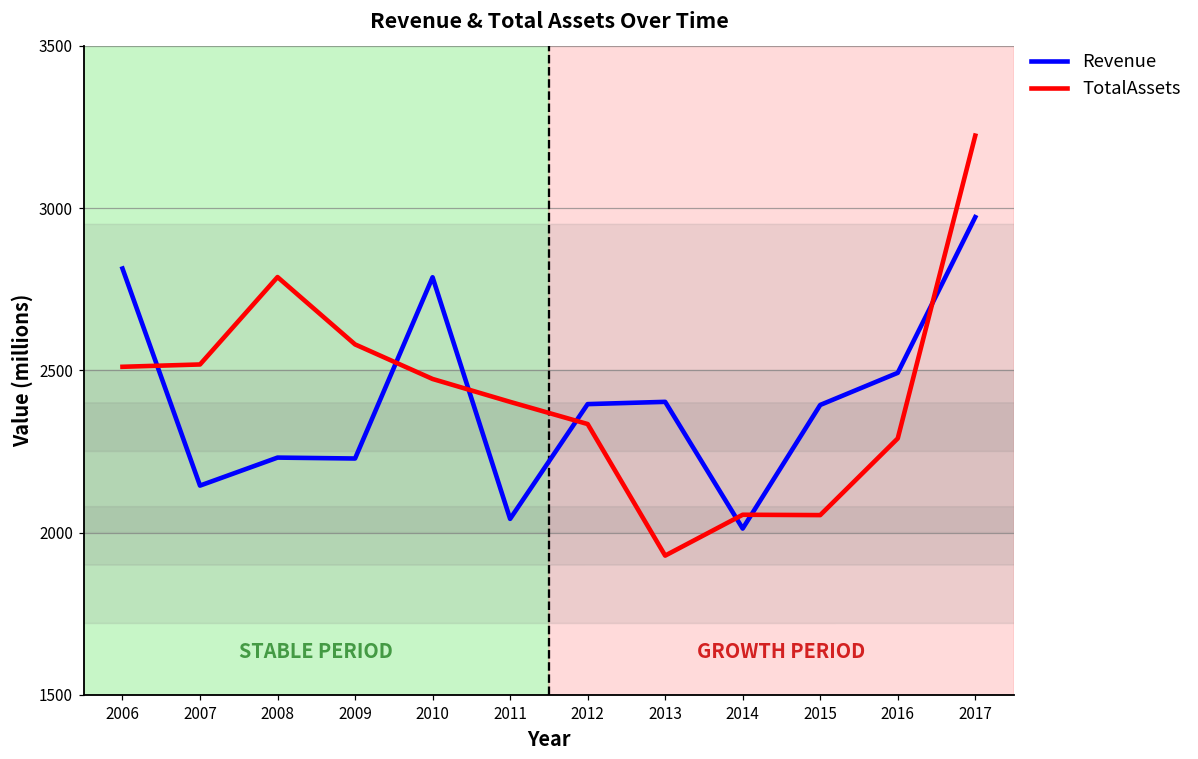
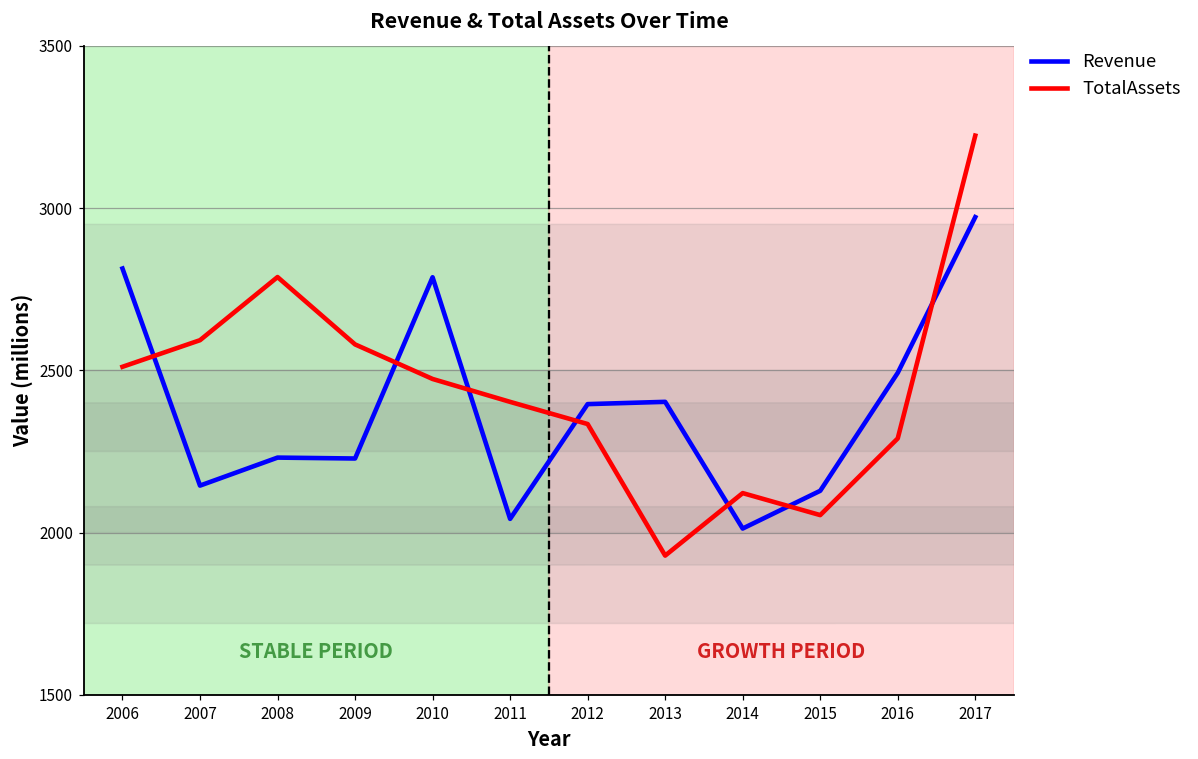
TotalAssets, 2007: 2520 -> 2590
TotalAssets, 2014: 2060 -> 2120
Revenue, 2015: 2390 -> 2130
